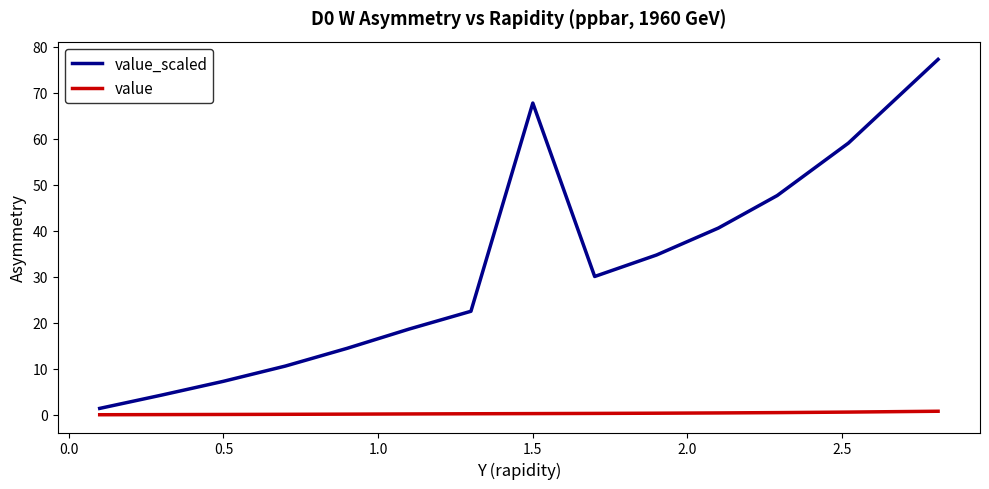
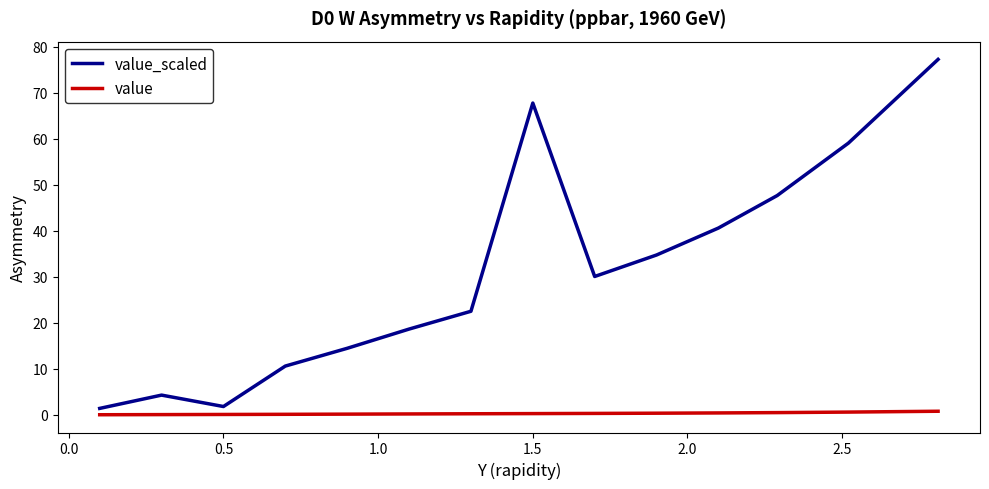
value_scaled, 0.5: 7 -> 2
